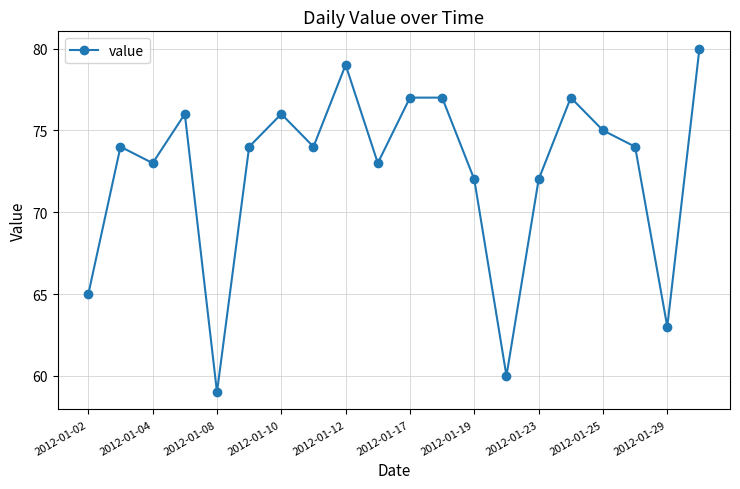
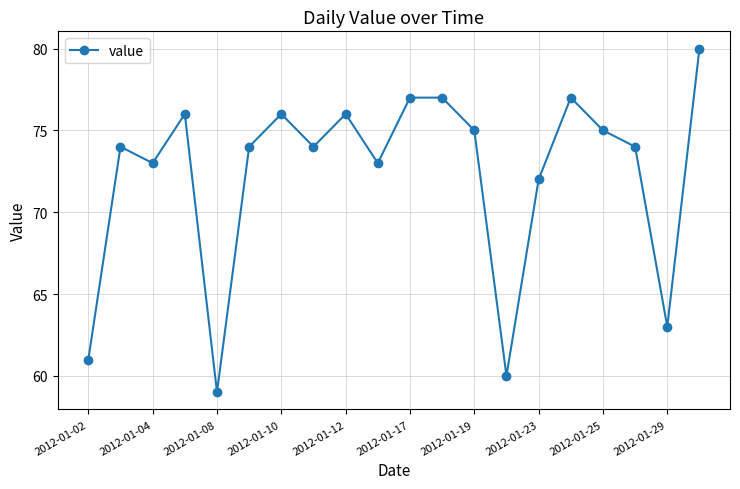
2012-01-02: 65 -> 61
2012-01-12: 79 -> 76
2012-01-19: 72 -> 75
